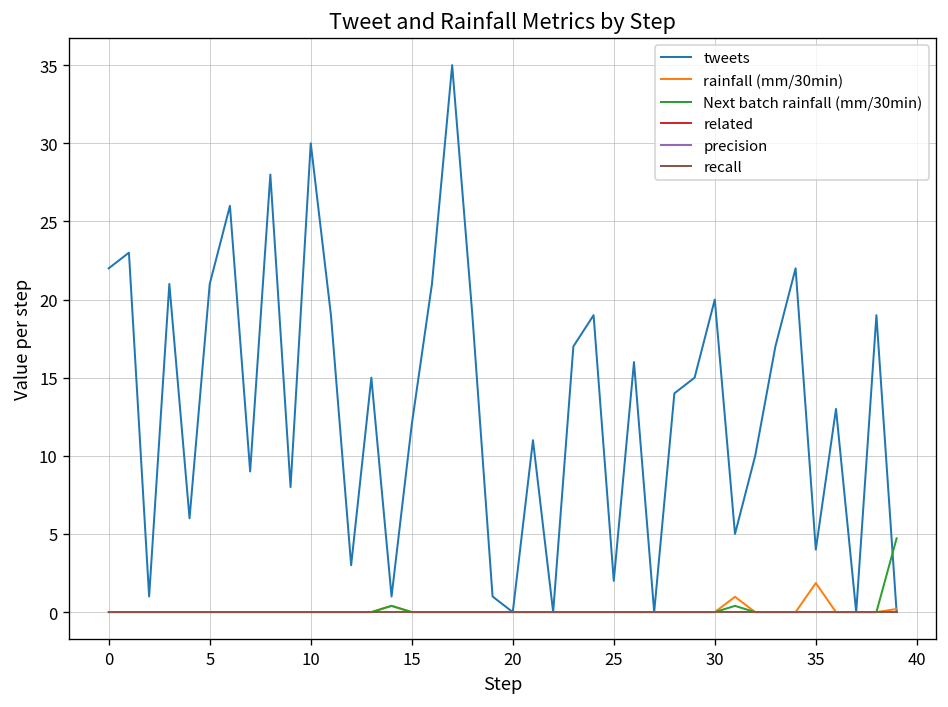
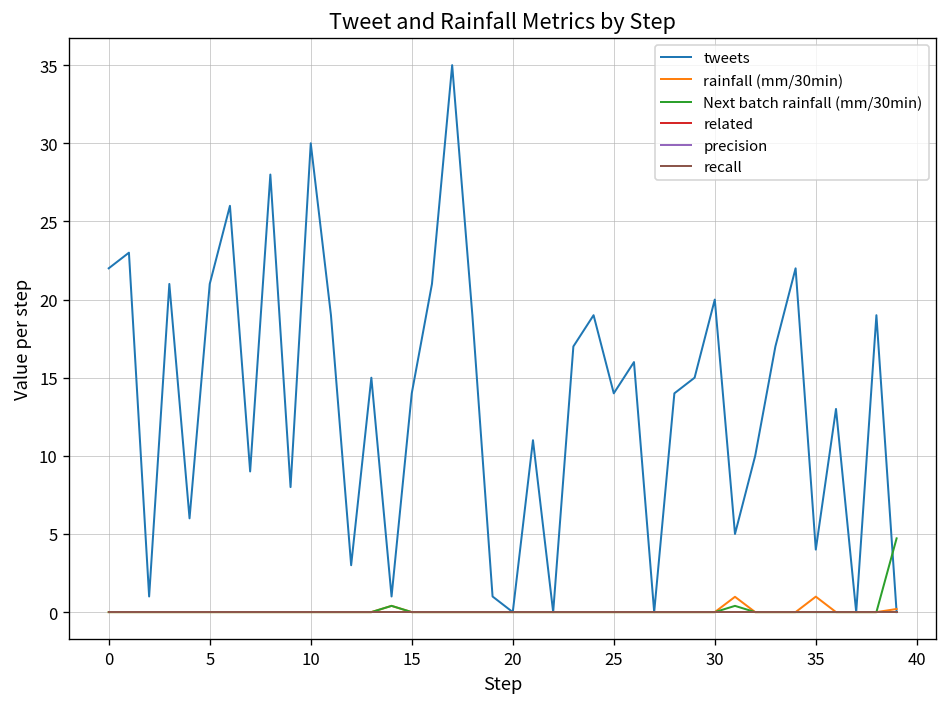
tweets, 15: 12 -> 14
tweets, 25: 2 -> 14
rainfall (mm/30min), 35: 1.9 -> 1.0
